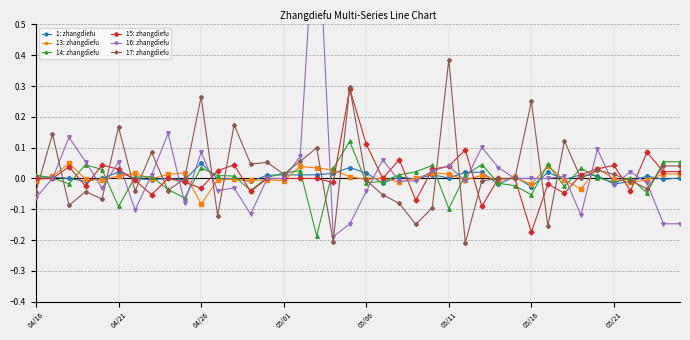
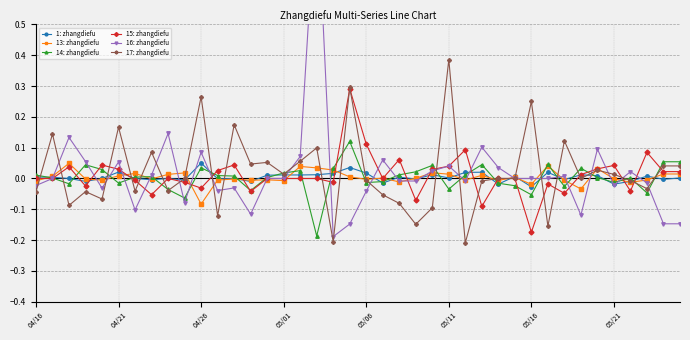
16: zhangdiefu, 04/16: -0.06 -> -0.02
14: zhangdiefu, 04/21: -0.09 -> -0.01
14: zhangdiefu, 05/11: -0.10 -> -0.03
